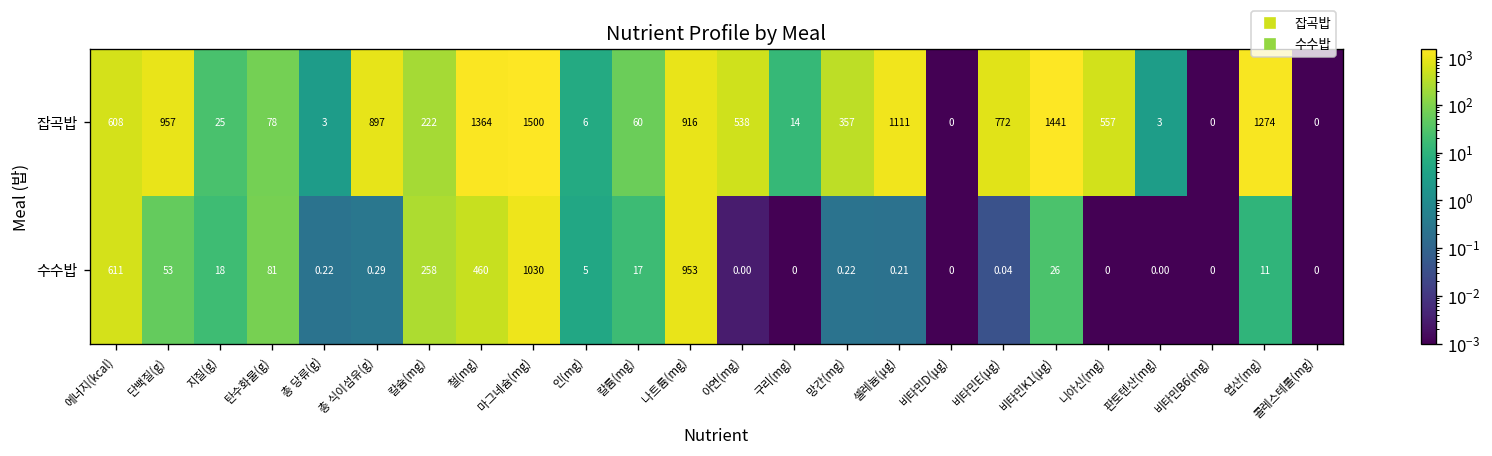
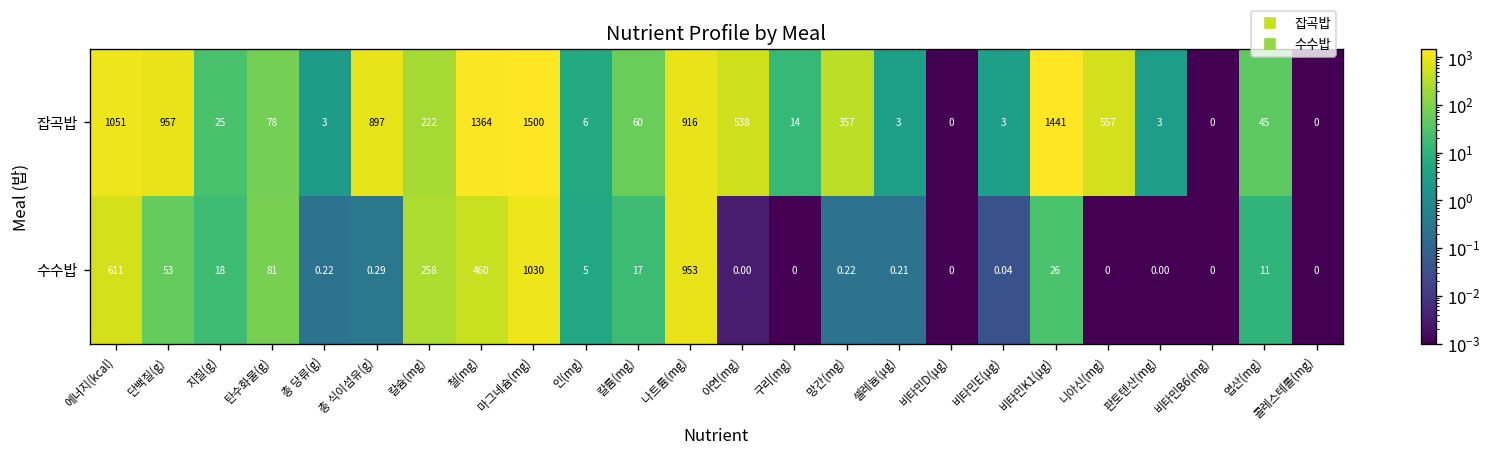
잡곡밥, 에너지(kcal): 608 -> 1051
잡곡밥, 셀레늄(μg): 1111 -> 3
잡곡밥, 비타민E(μg): 772 -> 3
잡곡밥, 엽산(mg): 1274 -> 45
